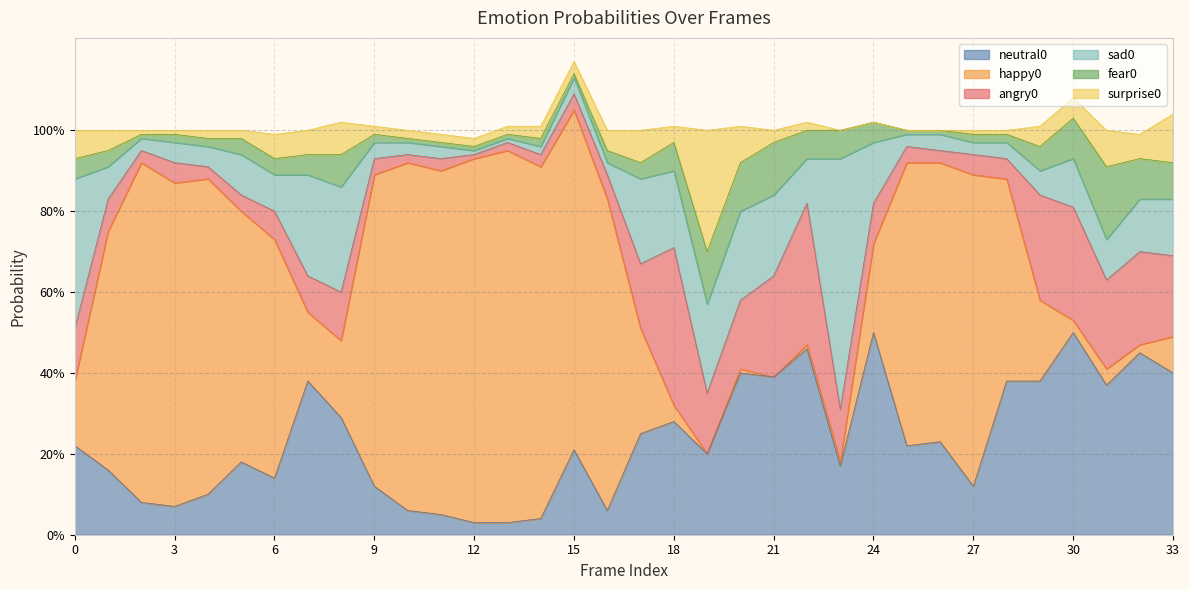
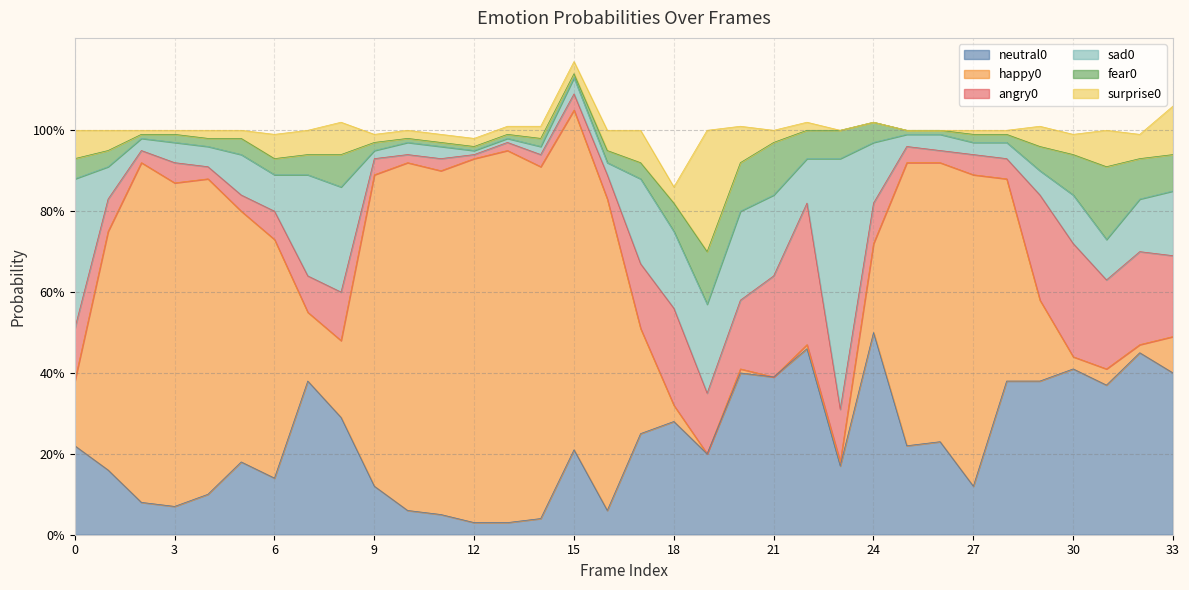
sad0, 9: 4% -> 2%
angry0, 18: 39% -> 24%
neutral0, 30: 50% -> 41%
sad0, 33: 14% -> 16%
